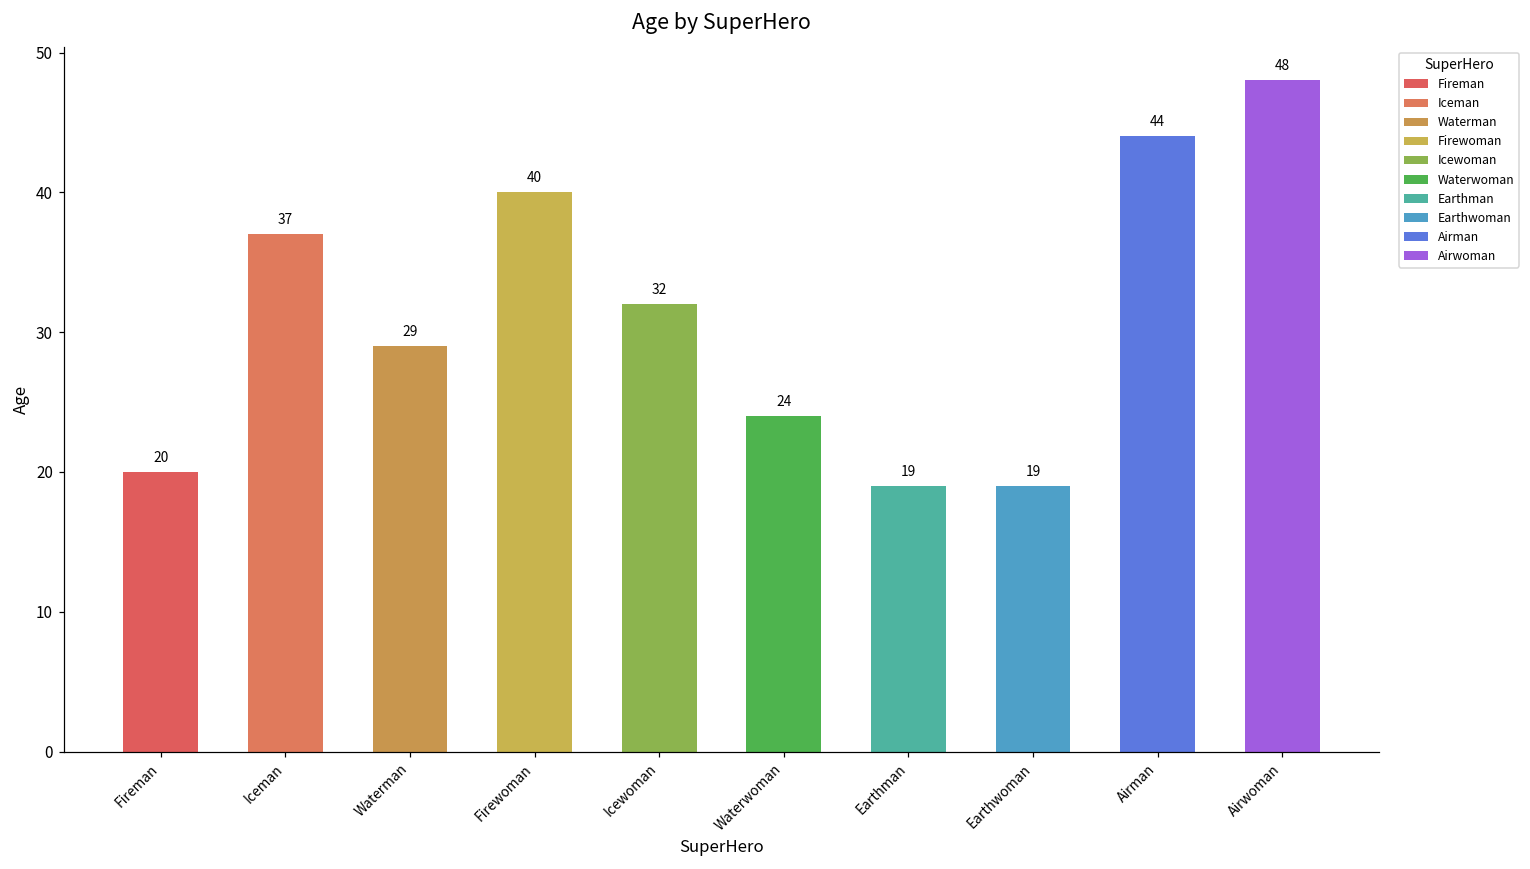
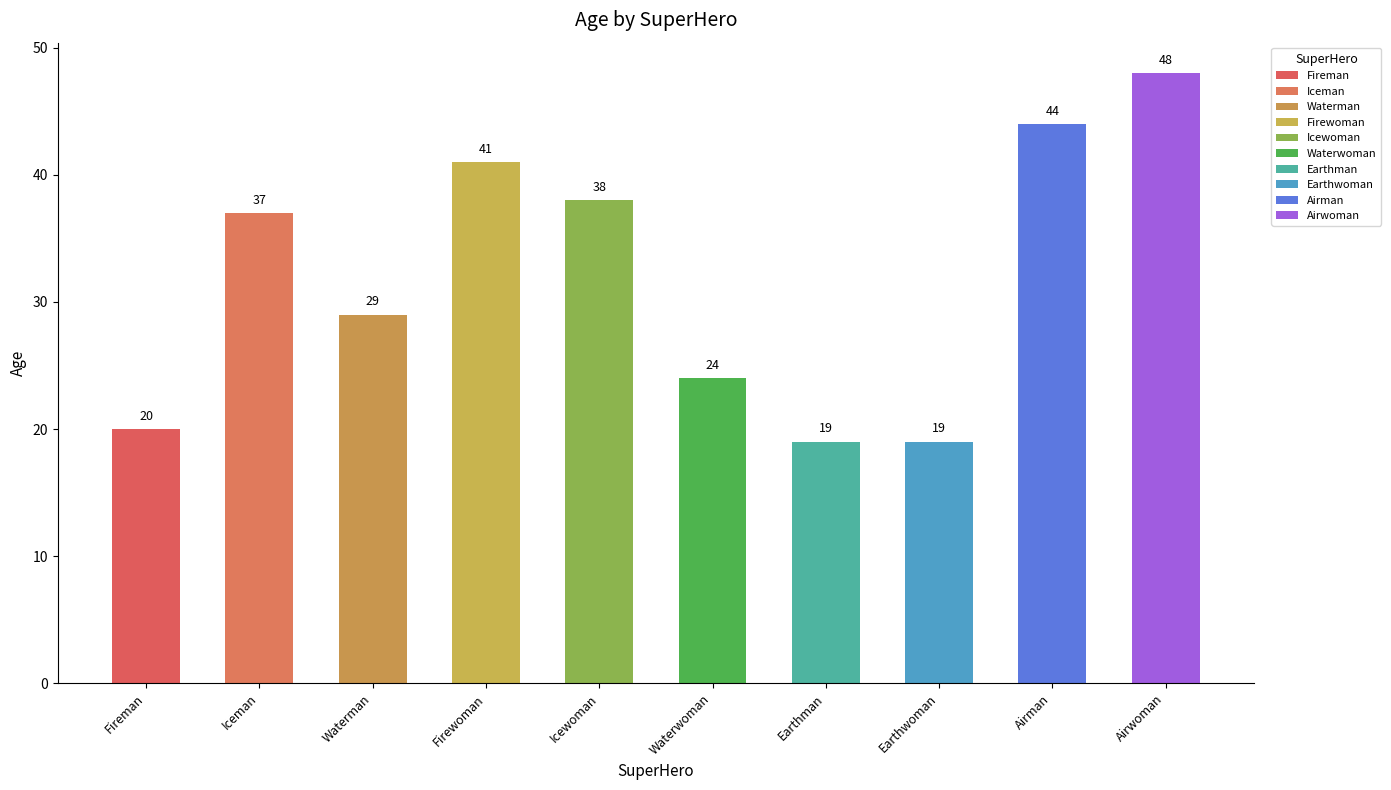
Firewoman: 40 -> 41
Icewoman: 32 -> 38
